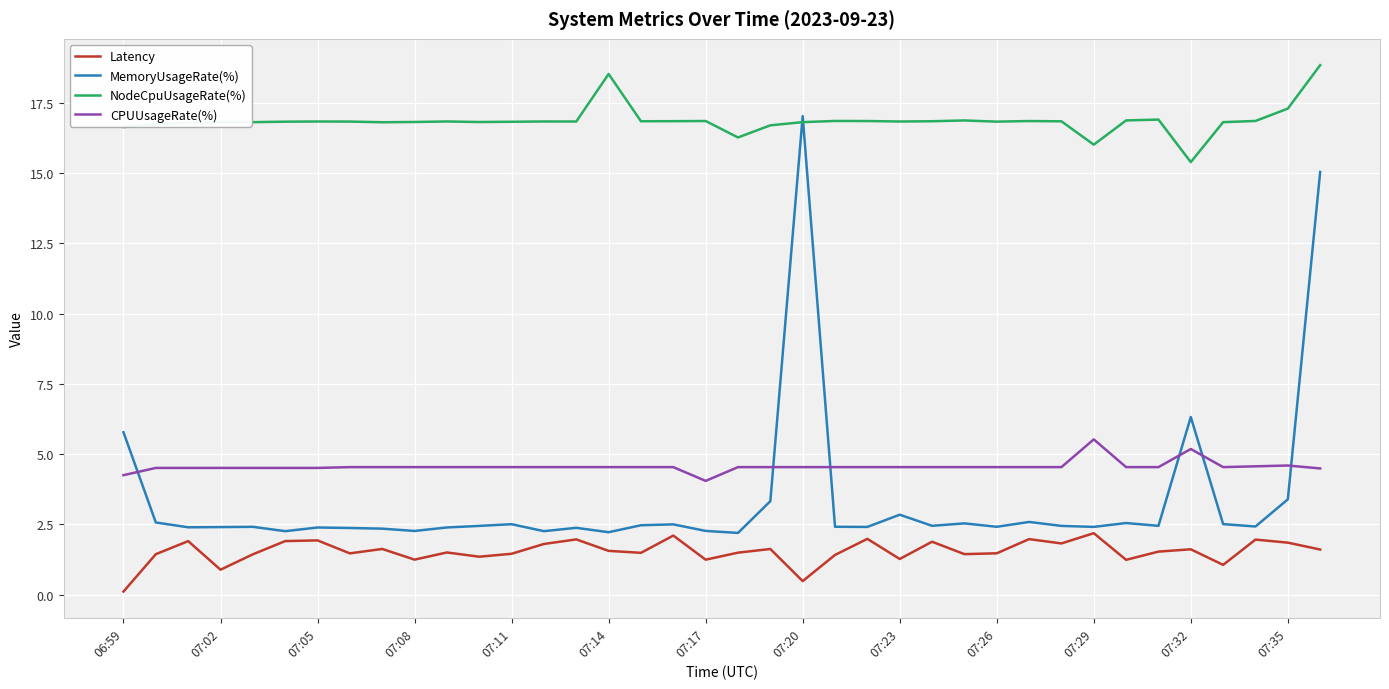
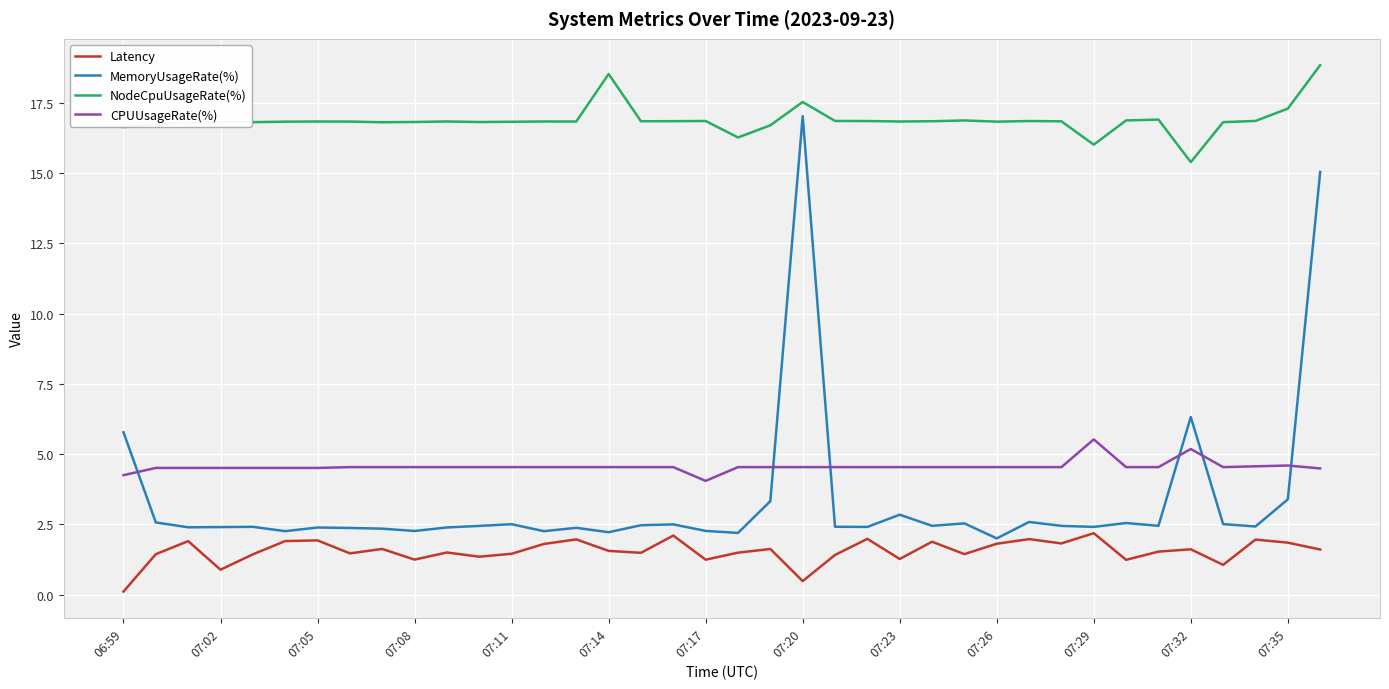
NodeCpuUsageRate(%), 07:20: 16.8 -> 17.5
Latency, 07:26: 1.5 -> 1.8
MemoryUsageRate(%), 07:26: 2.4 -> 2.0
